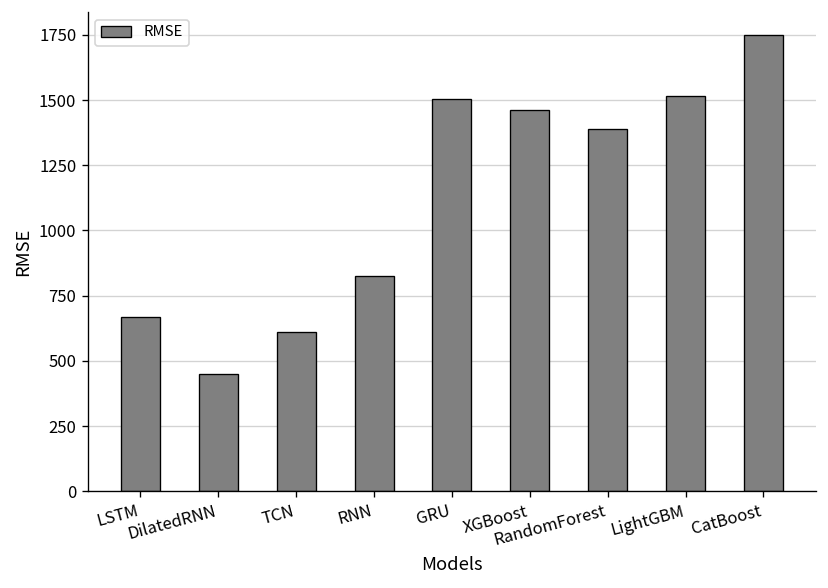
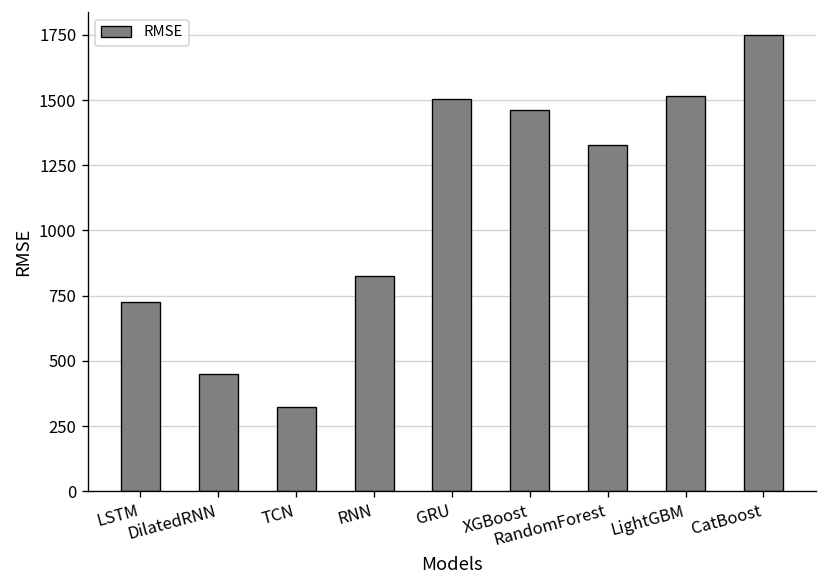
LSTM: 670 -> 730
TCN: 610 -> 320
RandomForest: 1390 -> 1330
